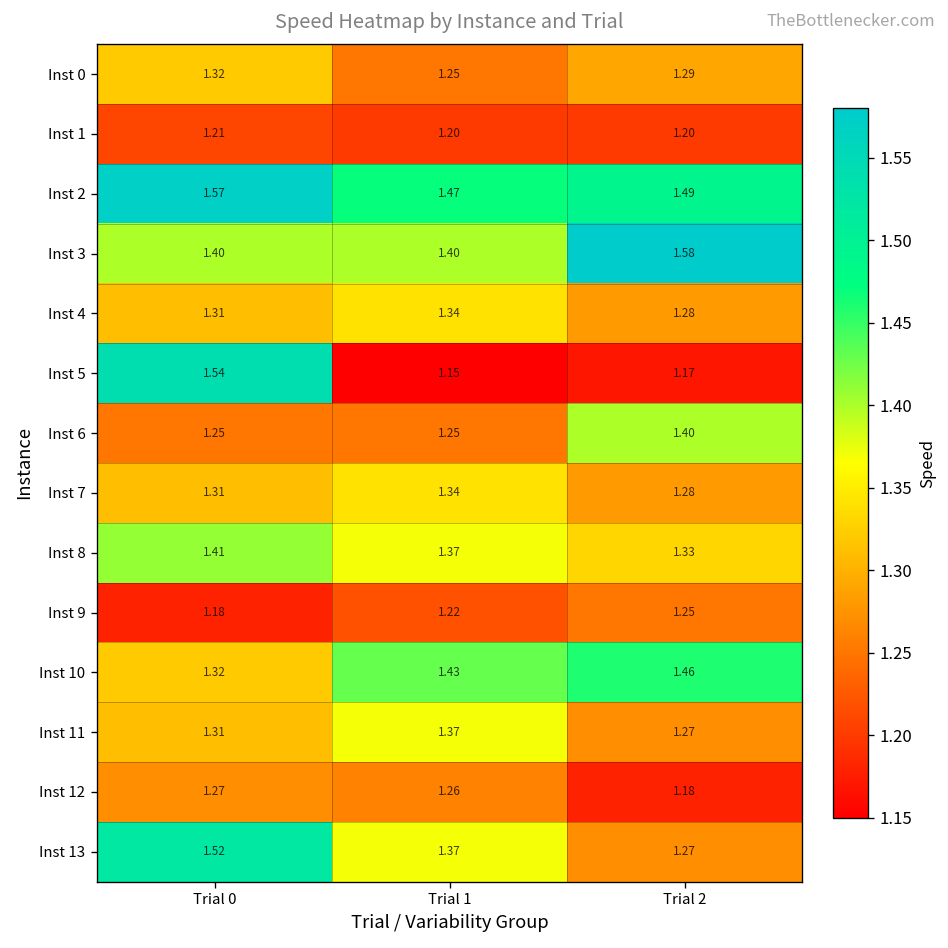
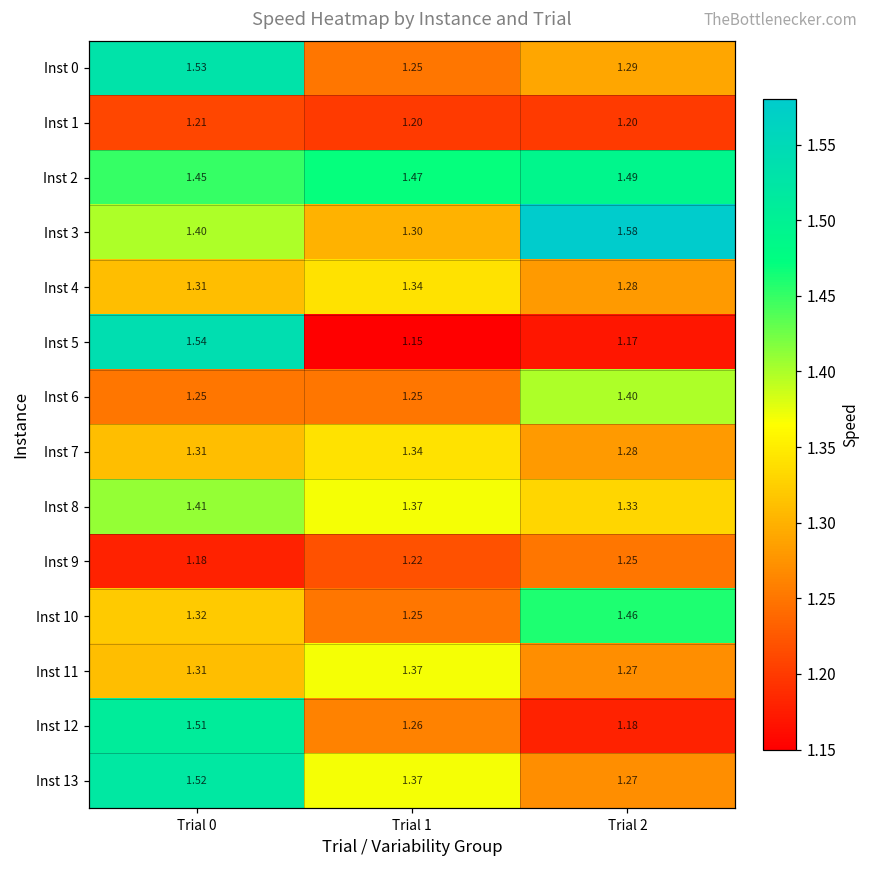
Inst 0, Trial 0: 1.32 -> 1.53
Inst 2, Trial 0: 1.57 -> 1.45
Inst 3, Trial 1: 1.40 -> 1.30
Inst 10, Trial 1: 1.43 -> 1.25
Inst 12, Trial 0: 1.27 -> 1.51
